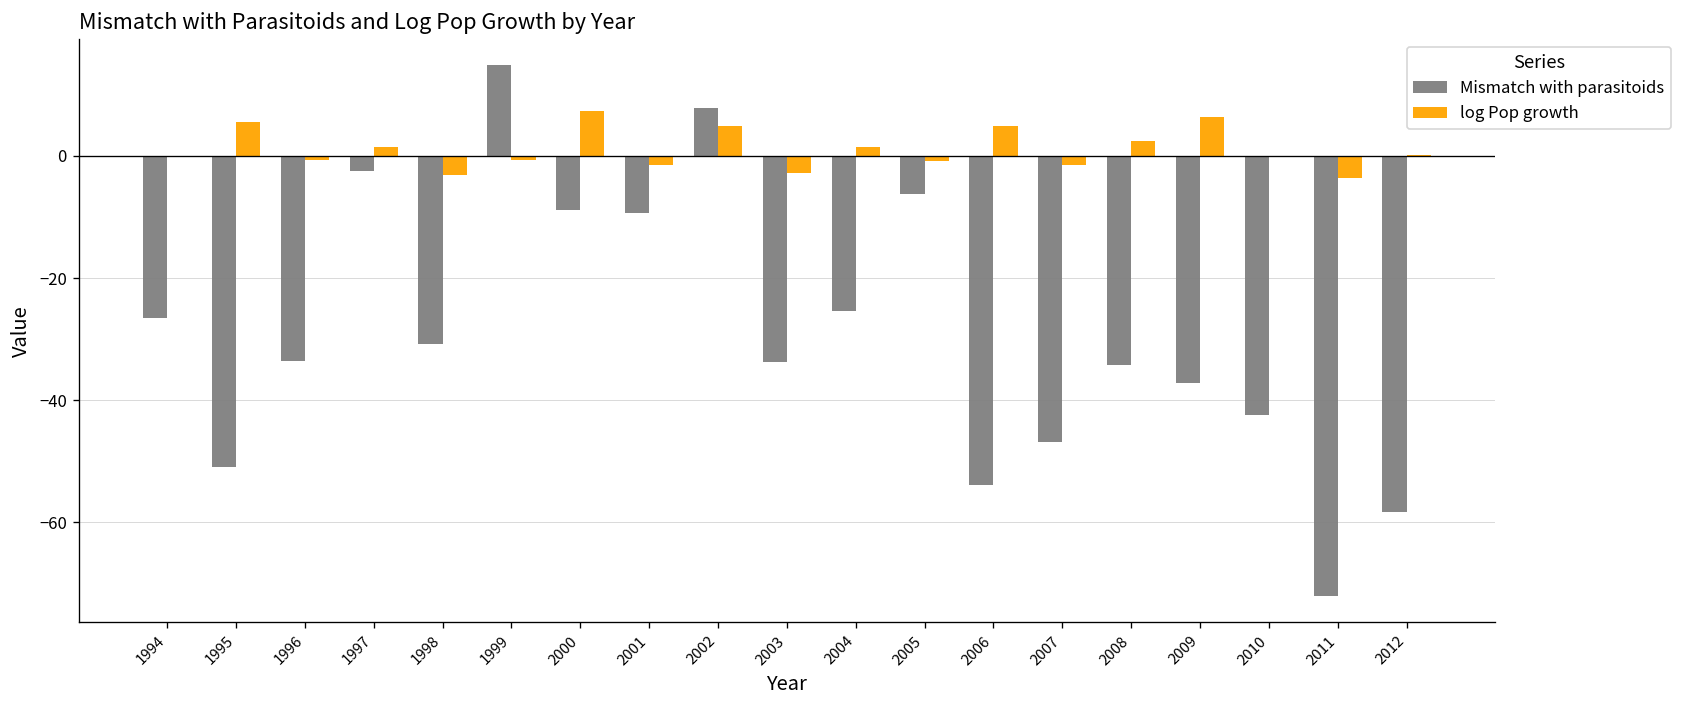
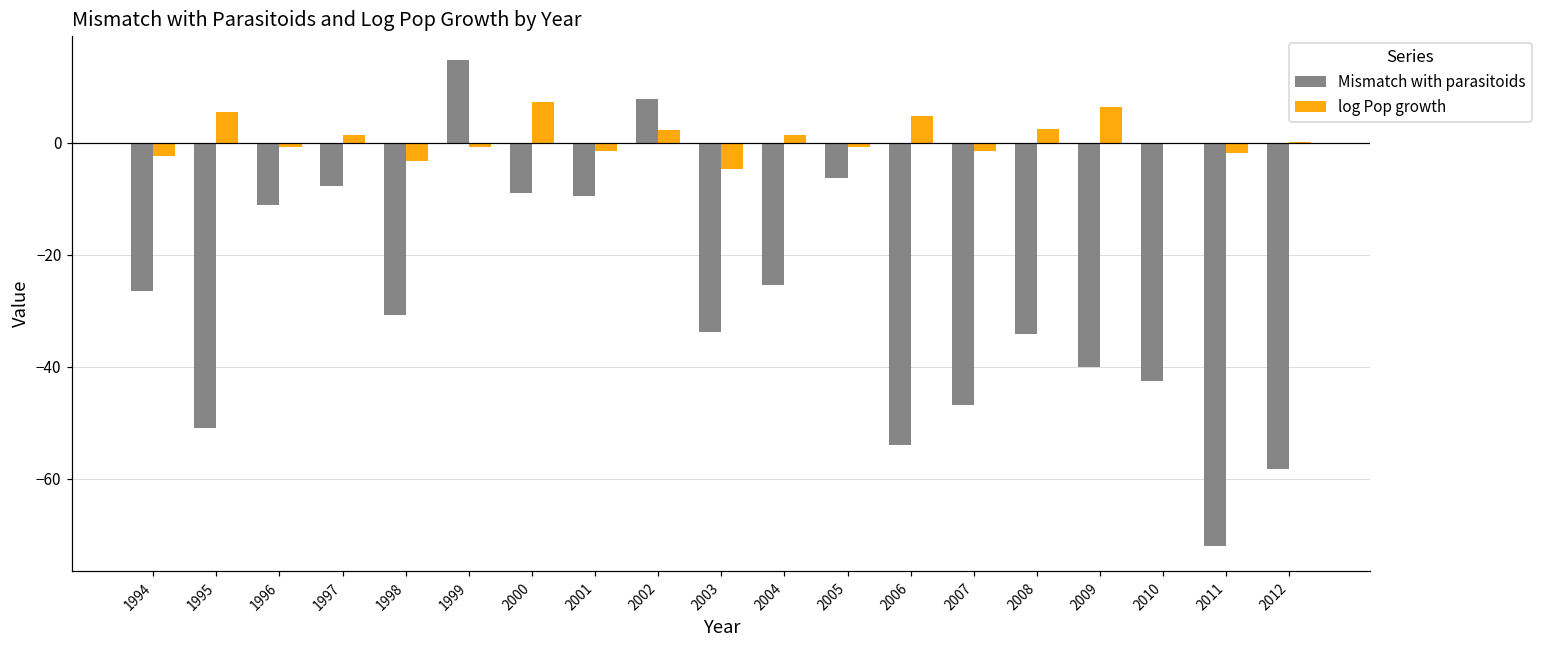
log Pop growth, 1994: 0 -> -2
Mismatch with parasitoids, 1996: -34 -> -11
Mismatch with parasitoids, 1997: -3 -> -8
log Pop growth, 2002: 5 -> 2
log Pop growth, 2003: -3 -> -5
Mismatch with parasitoids, 2009: -37 -> -40
log Pop growth, 2011: -4 -> -2
